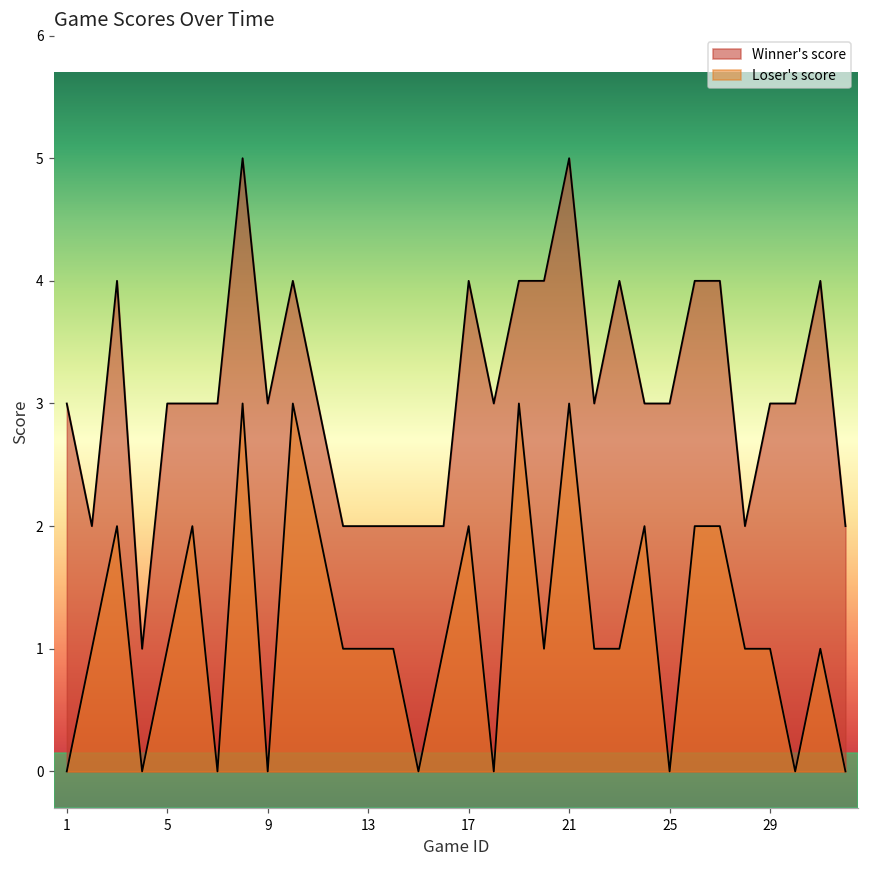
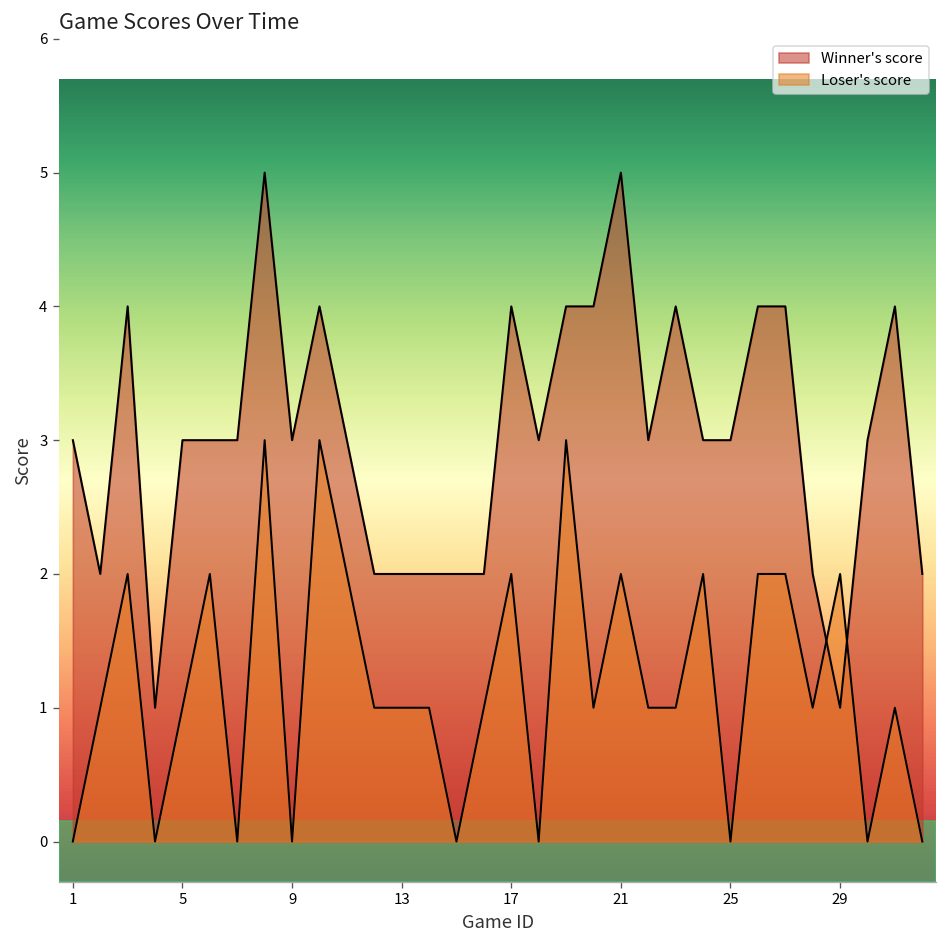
Loser's score, 21: 3 -> 2
Winner's score, 29: 3 -> 1
Loser's score, 29: 1 -> 2
